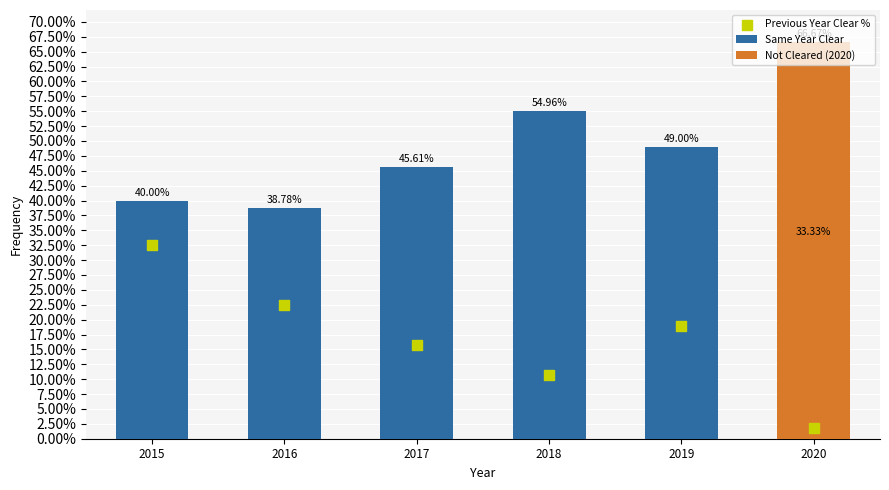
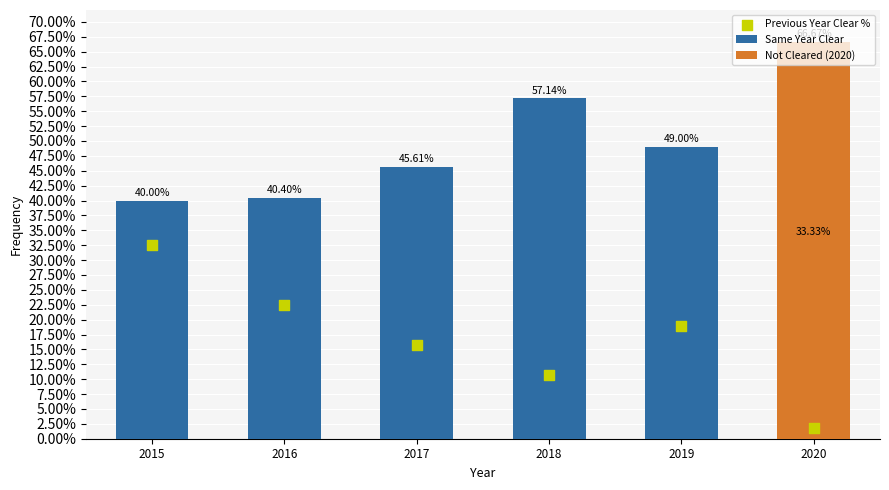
Same Year Clear, 2016: 38.78% -> 40.40%
Same Year Clear, 2018: 54.96% -> 57.14%
